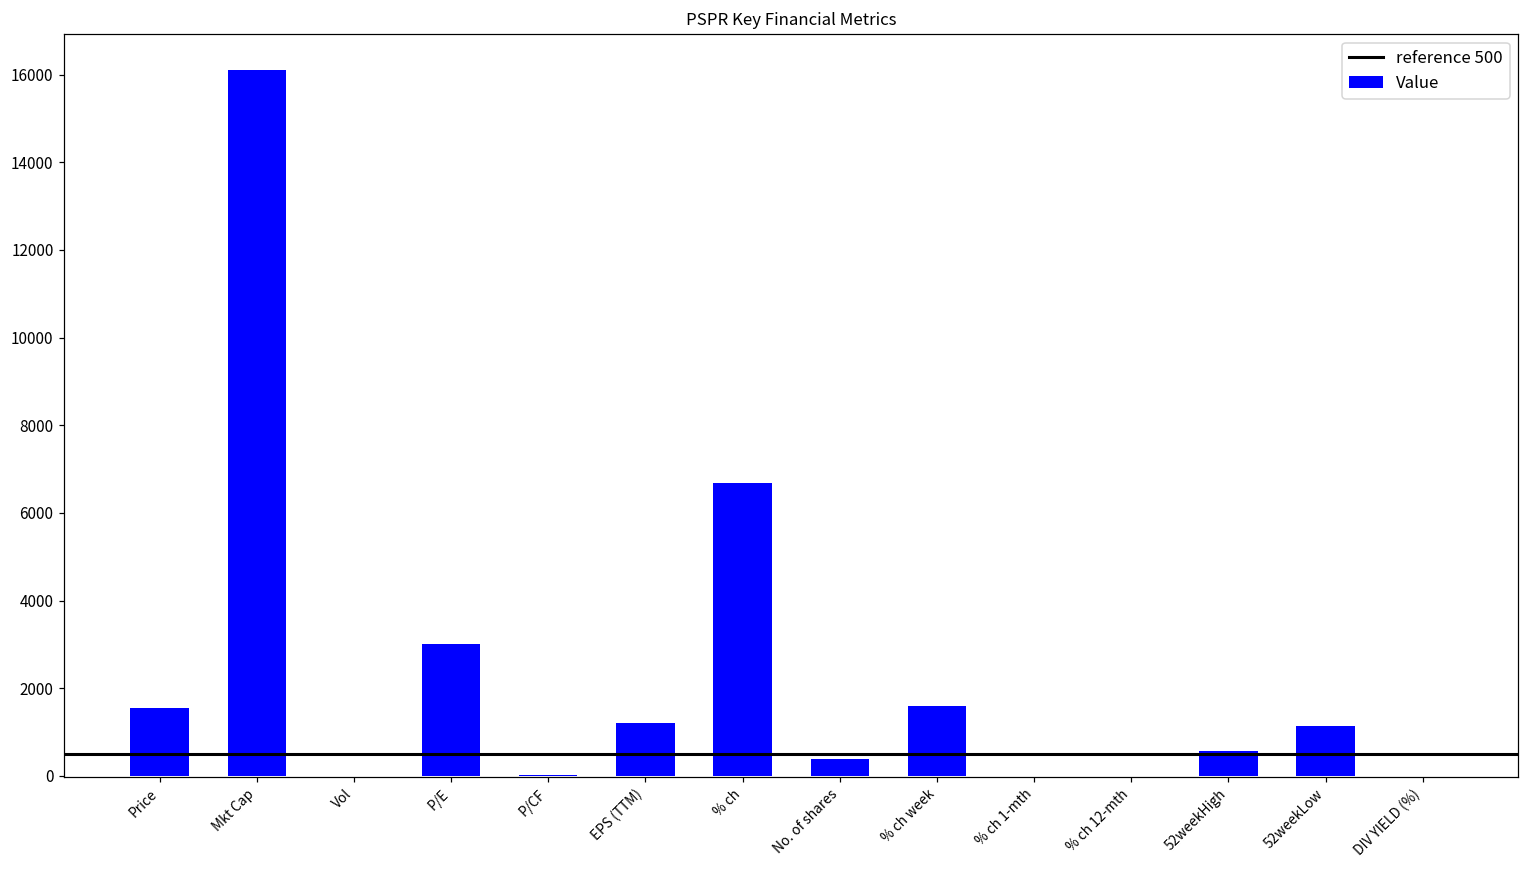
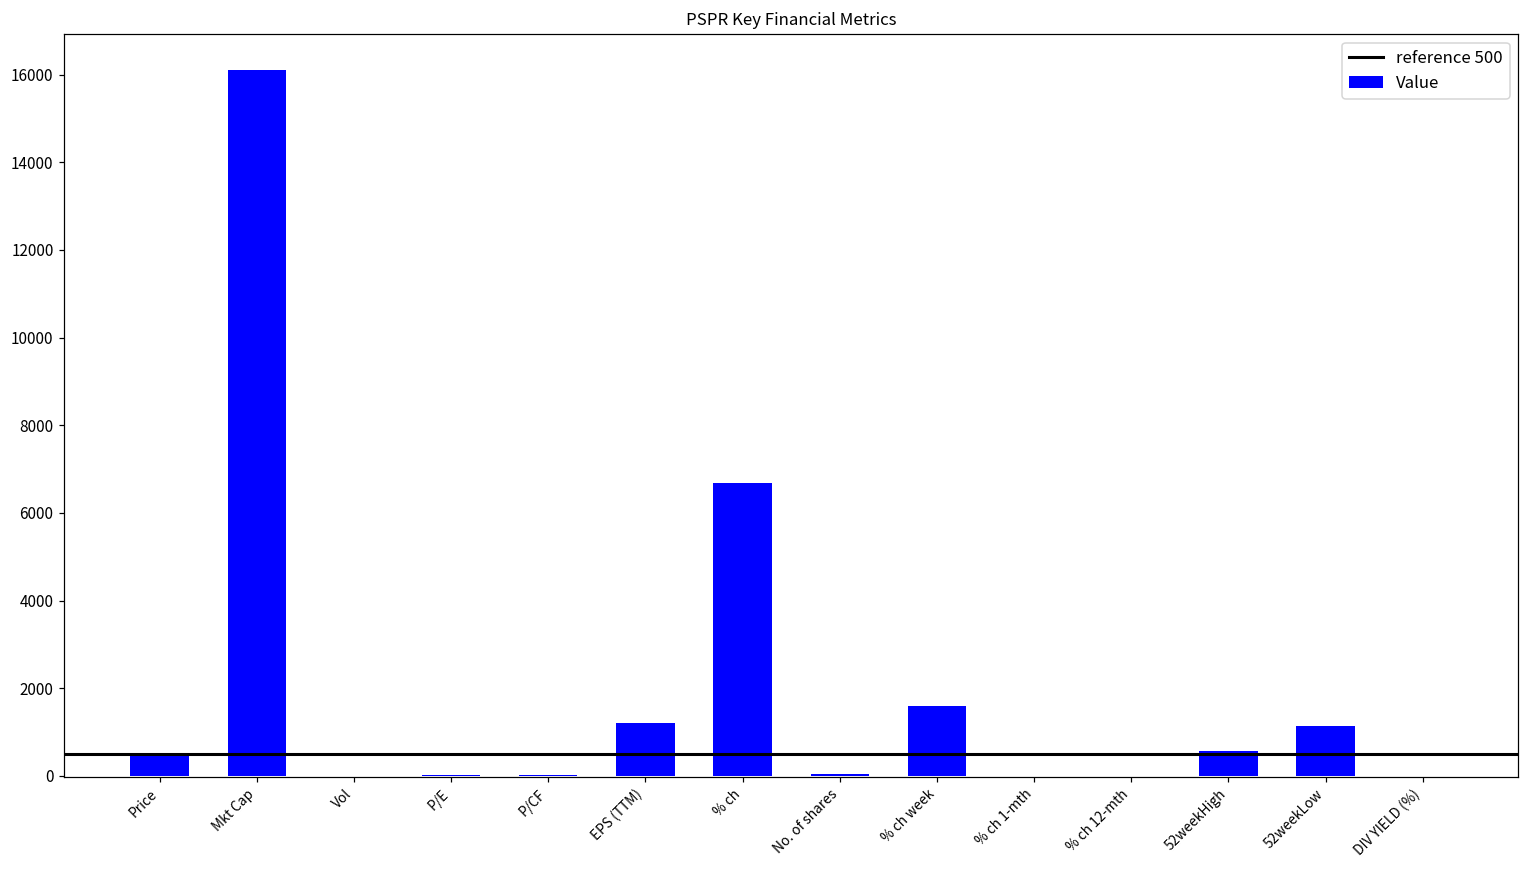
Price: 1600 -> 400
P/E: 3000 -> 0
No. of shares: 400 -> 0
